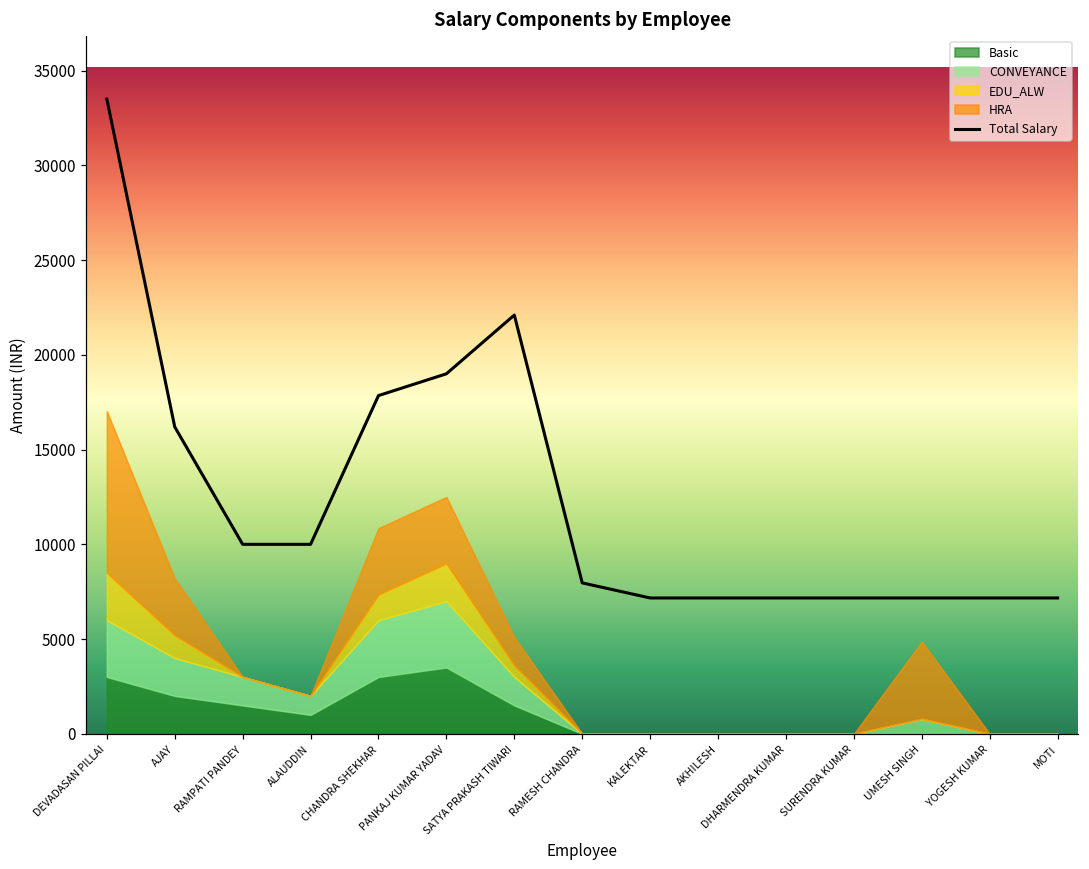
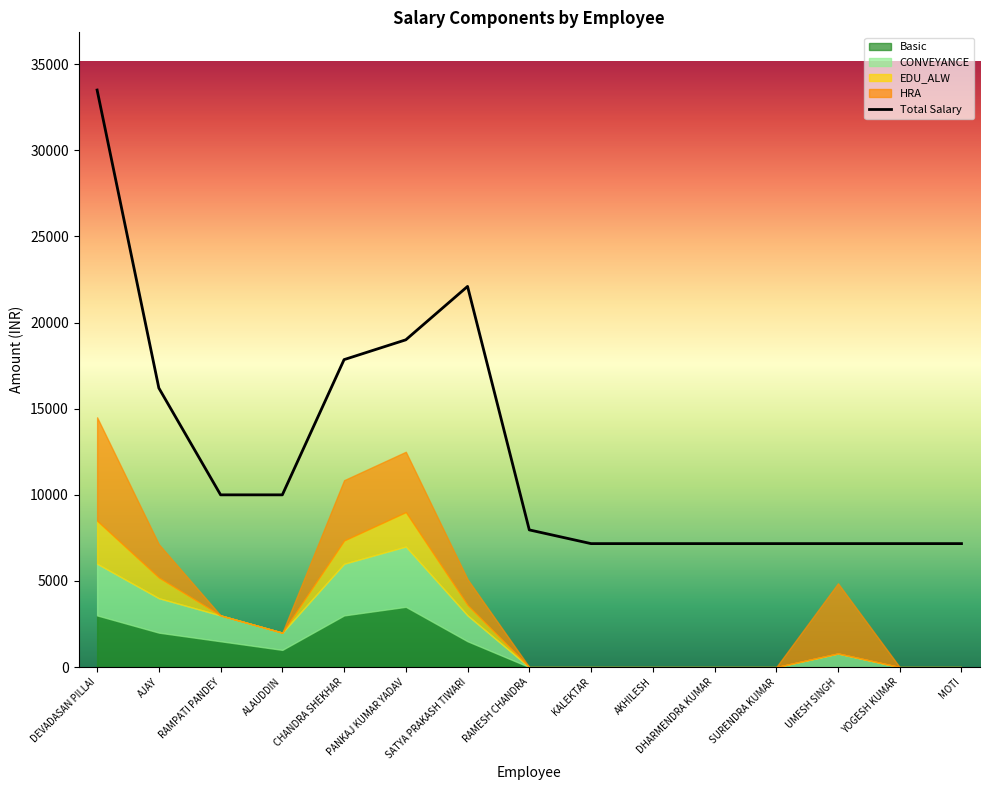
HRA, DEVADASAN PILLAI: 8500 -> 6000
HRA, AJAY: 3000 -> 1900
